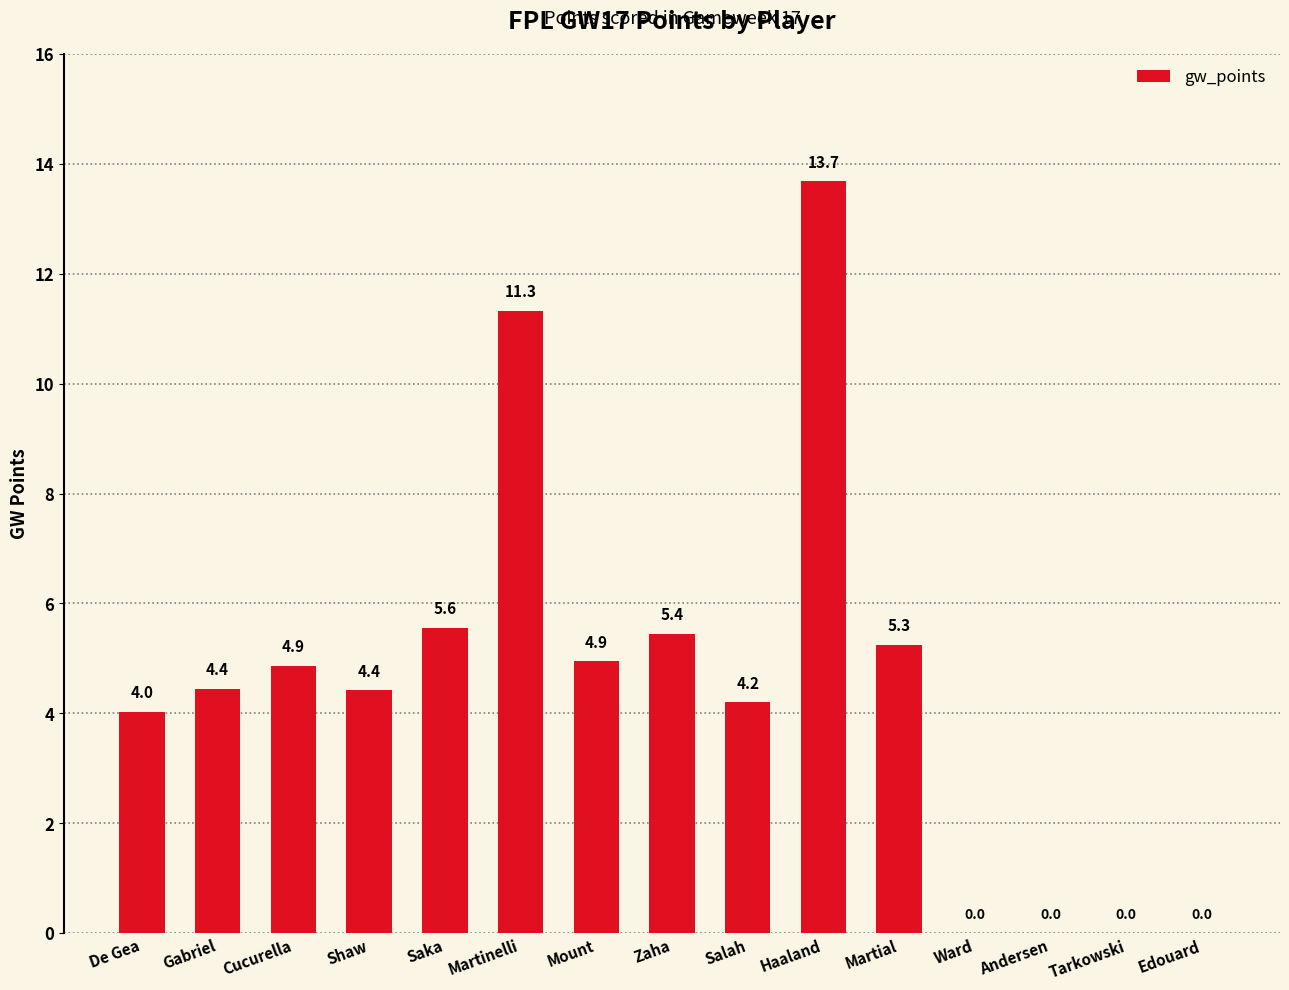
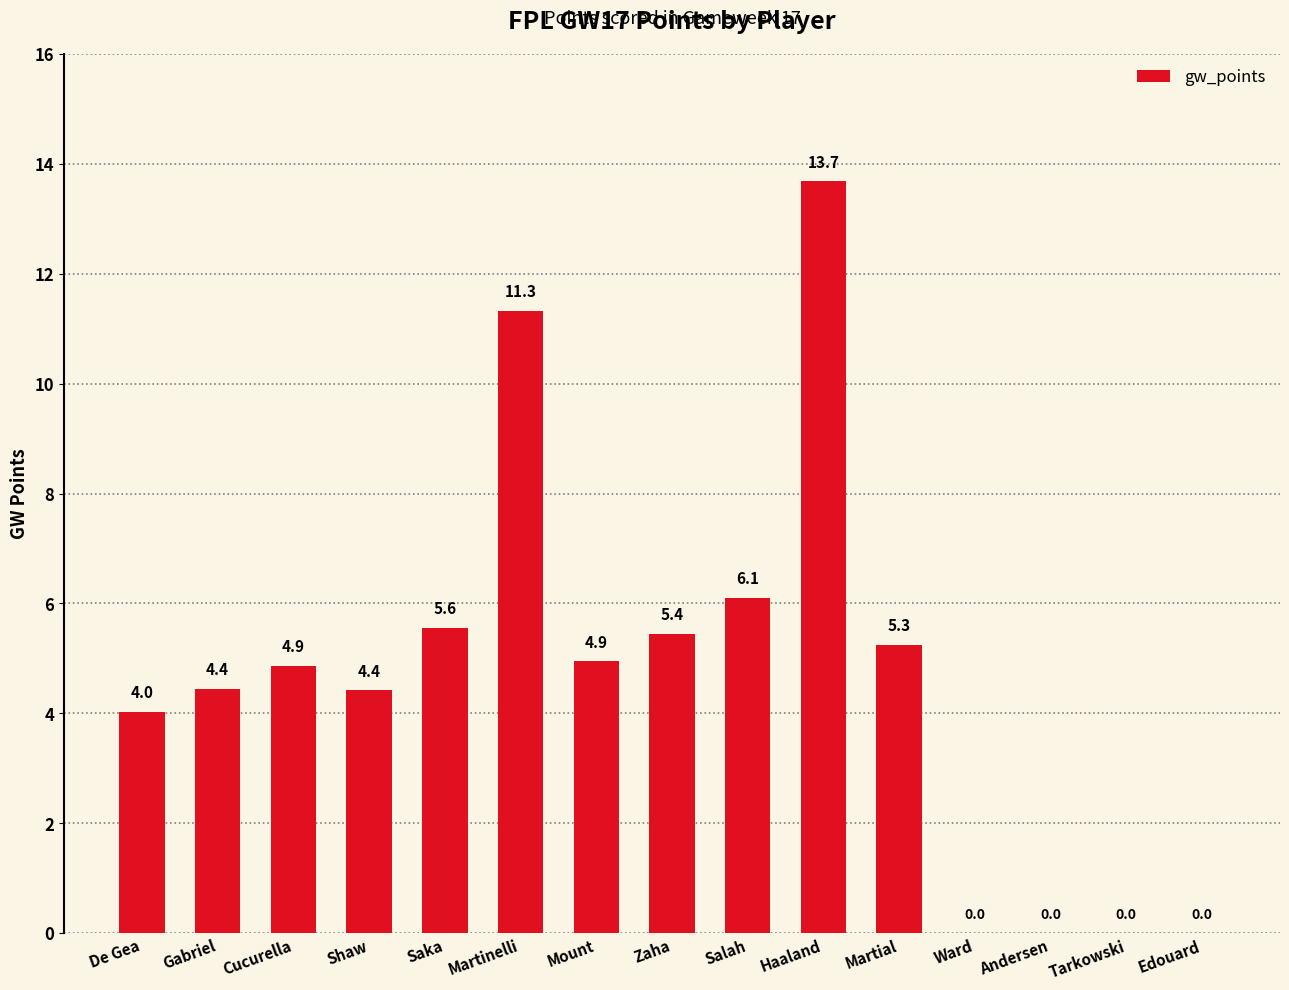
Salah: 4.2 -> 6.1
